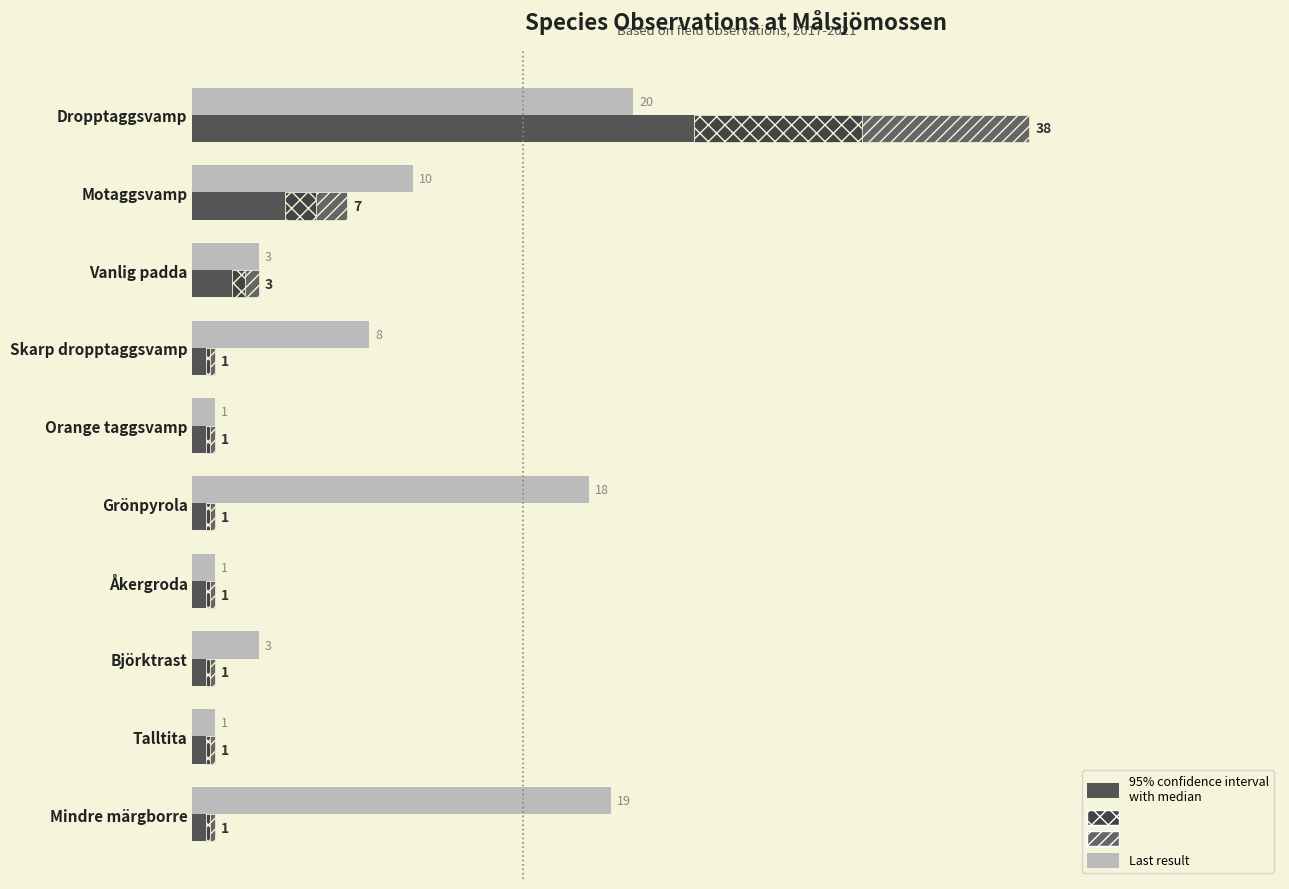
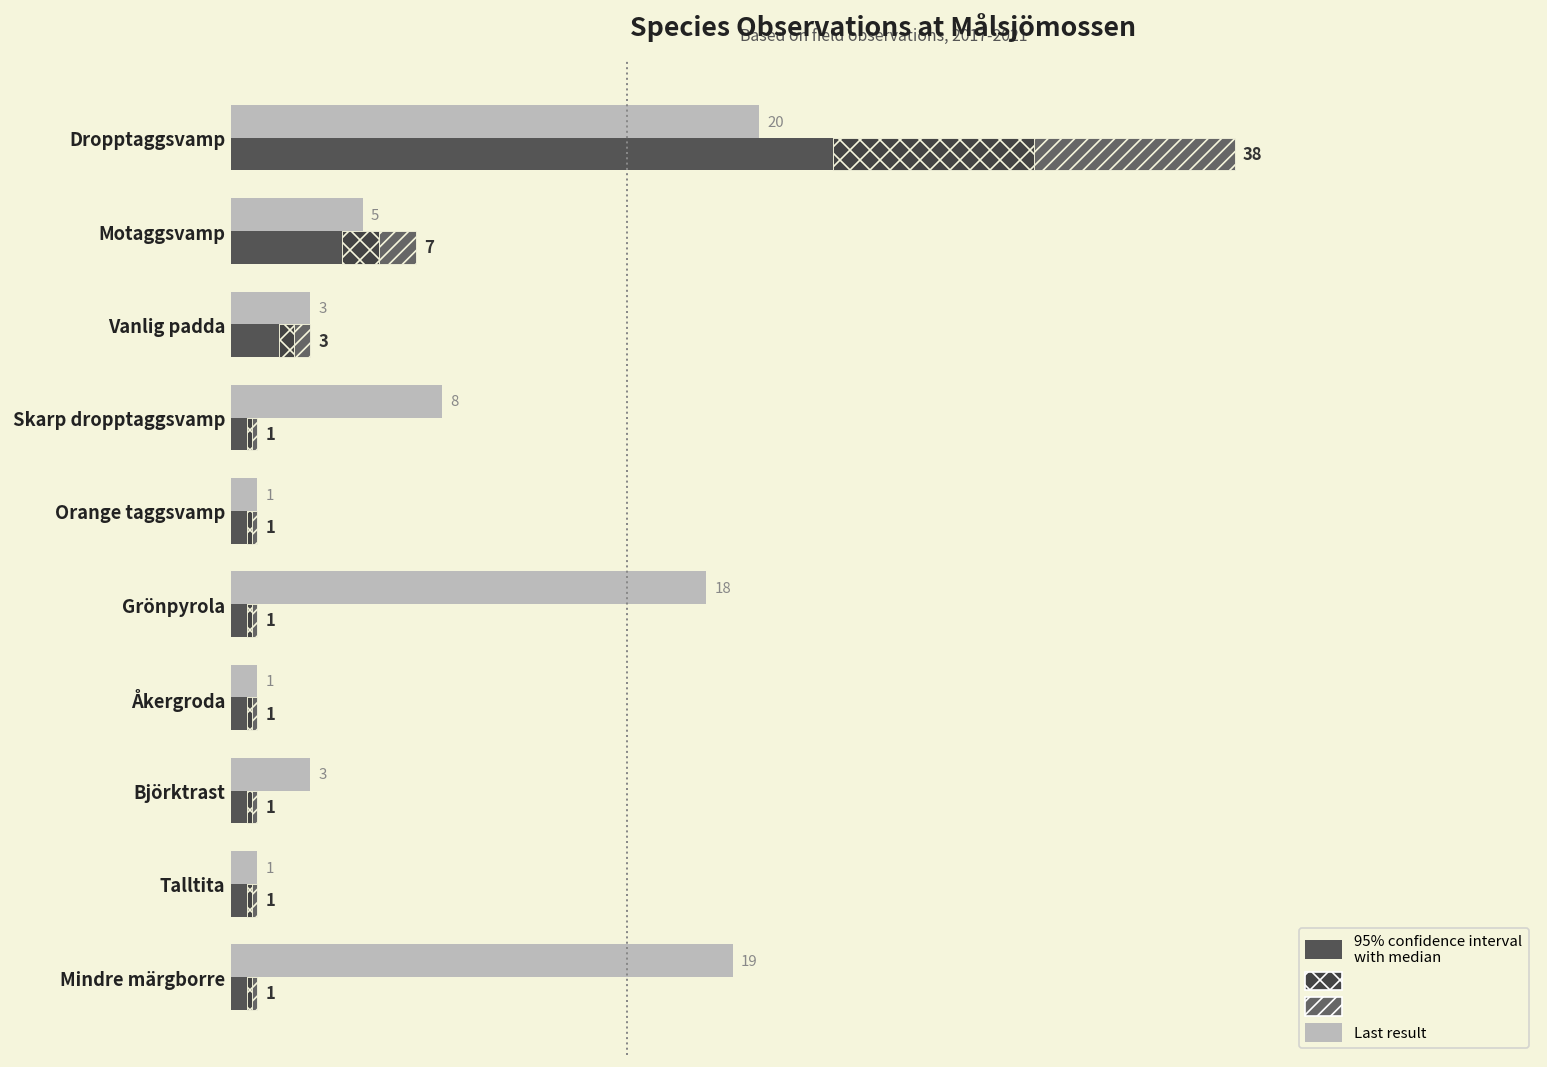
Last result, Motaggsvamp: 10 -> 5
